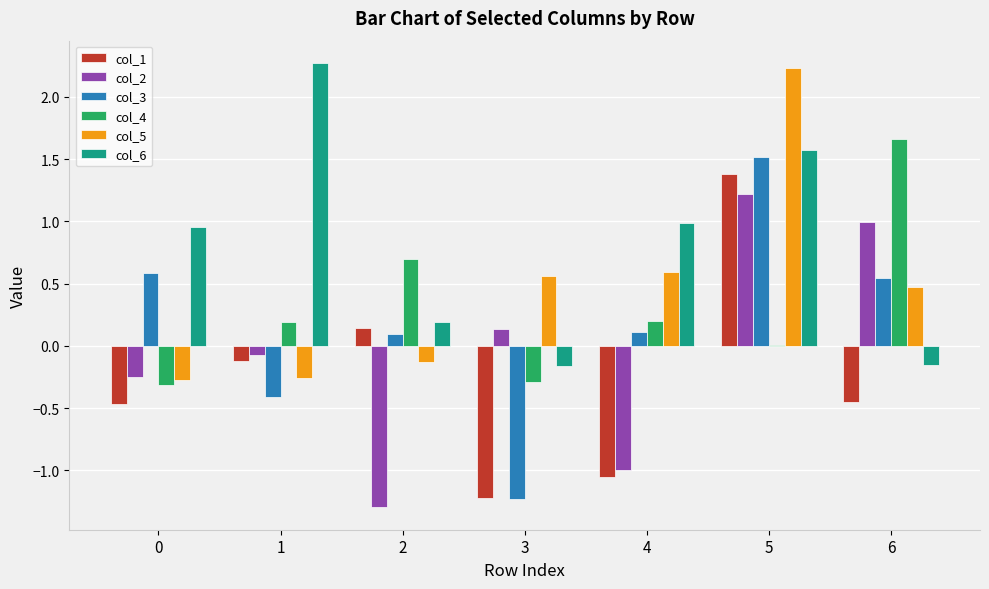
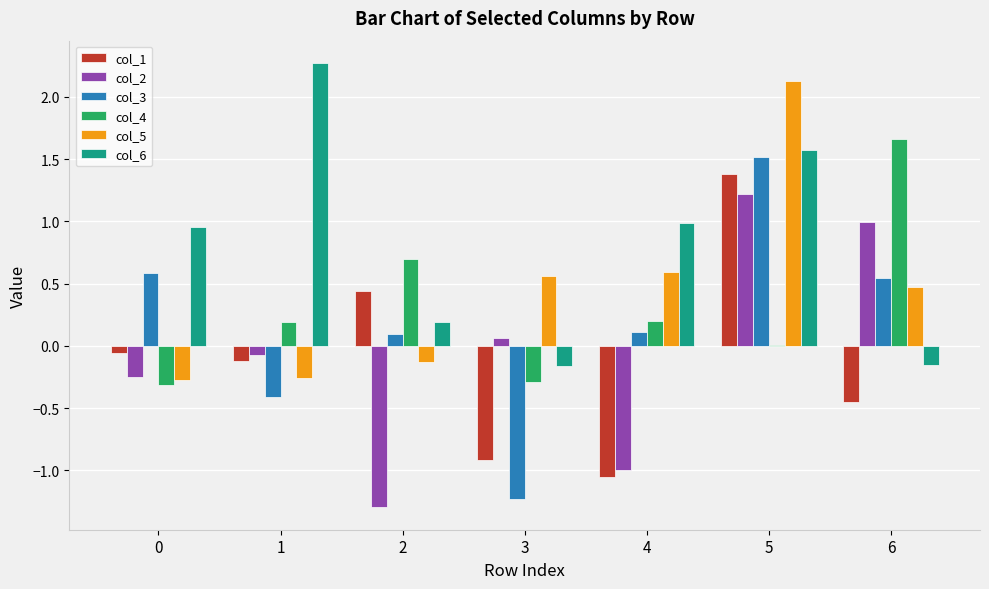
col_1, 0: -0.47 -> -0.06
col_1, 2: 0.14 -> 0.44
col_1, 3: -1.23 -> -0.92
col_2, 3: 0.14 -> 0.06
col_5, 5: 2.23 -> 2.13
